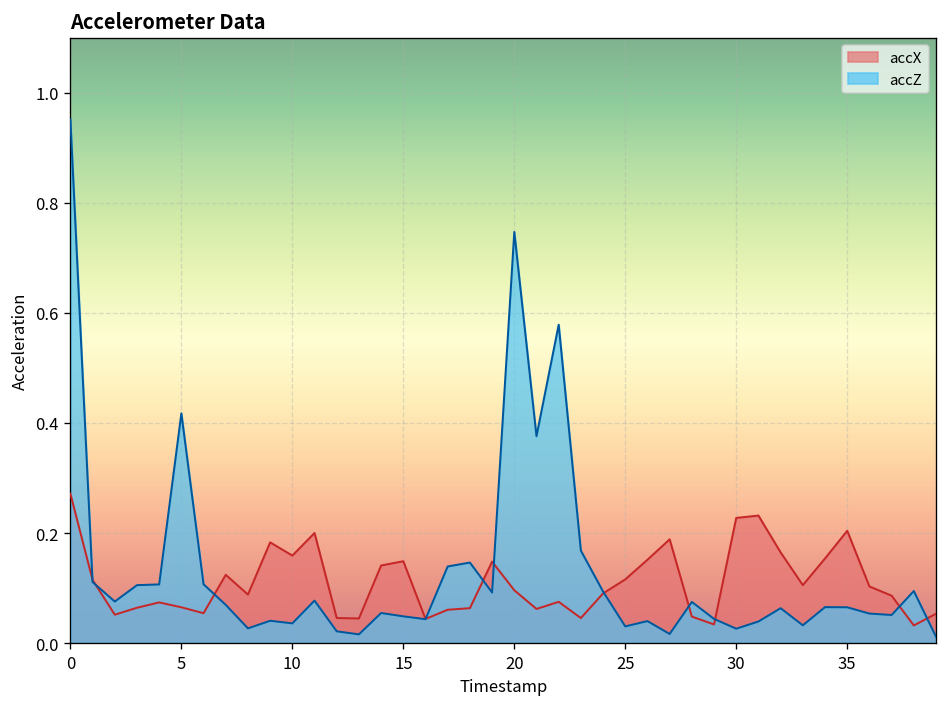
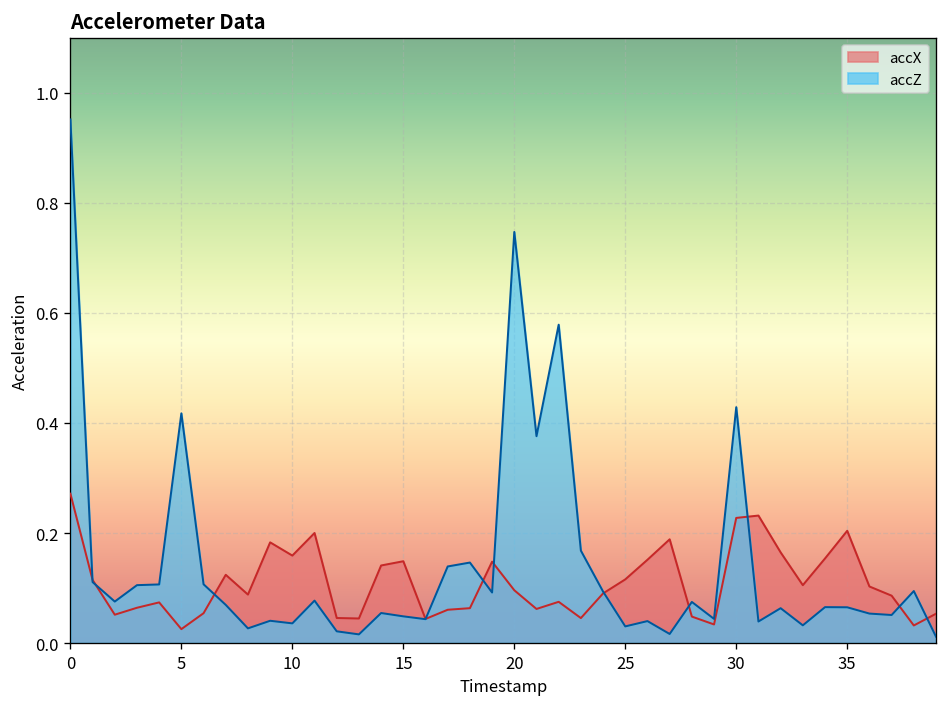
accX, 5: 0.07 -> 0.03
accZ, 30: 0.03 -> 0.43
